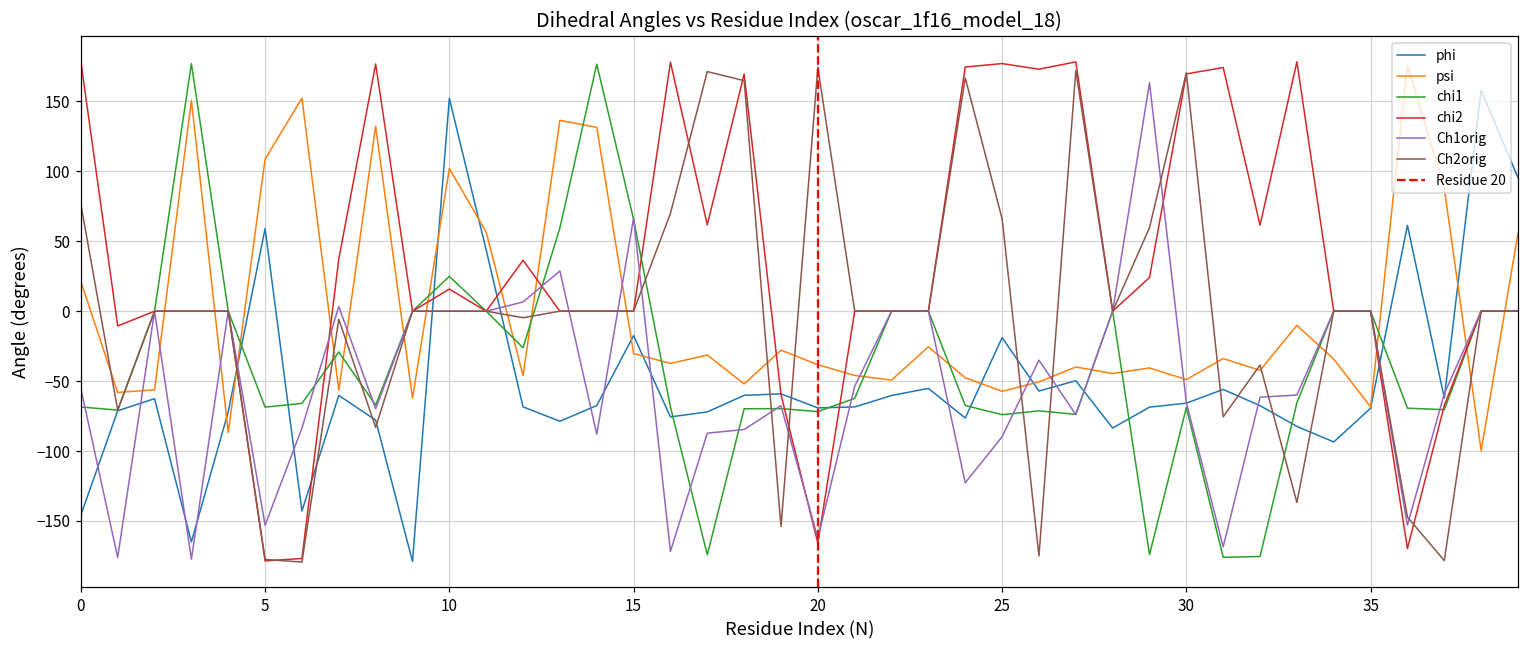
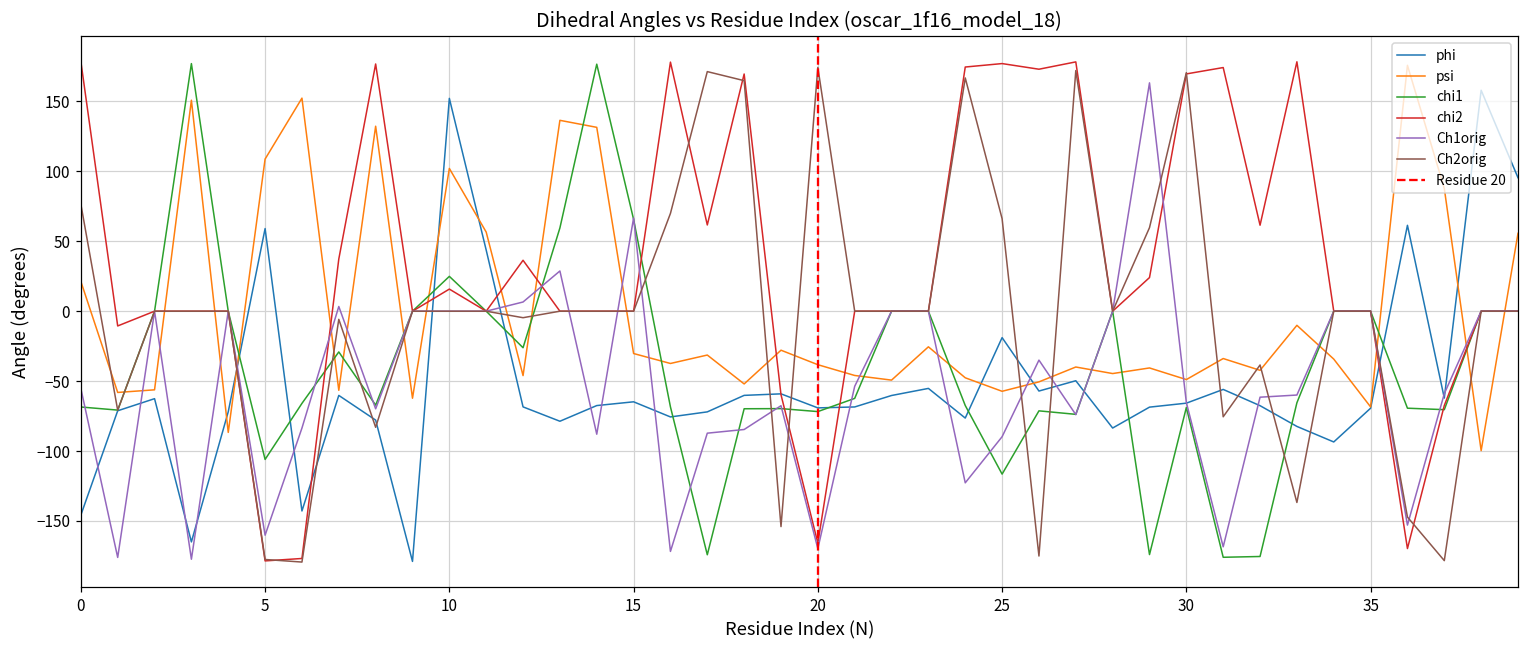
chi1, 5: -69 -> -106
Ch1orig, 5: -153 -> -160
phi, 15: -17 -> -65
Ch1orig, 20: -162 -> -170
chi1, 25: -74 -> -117
